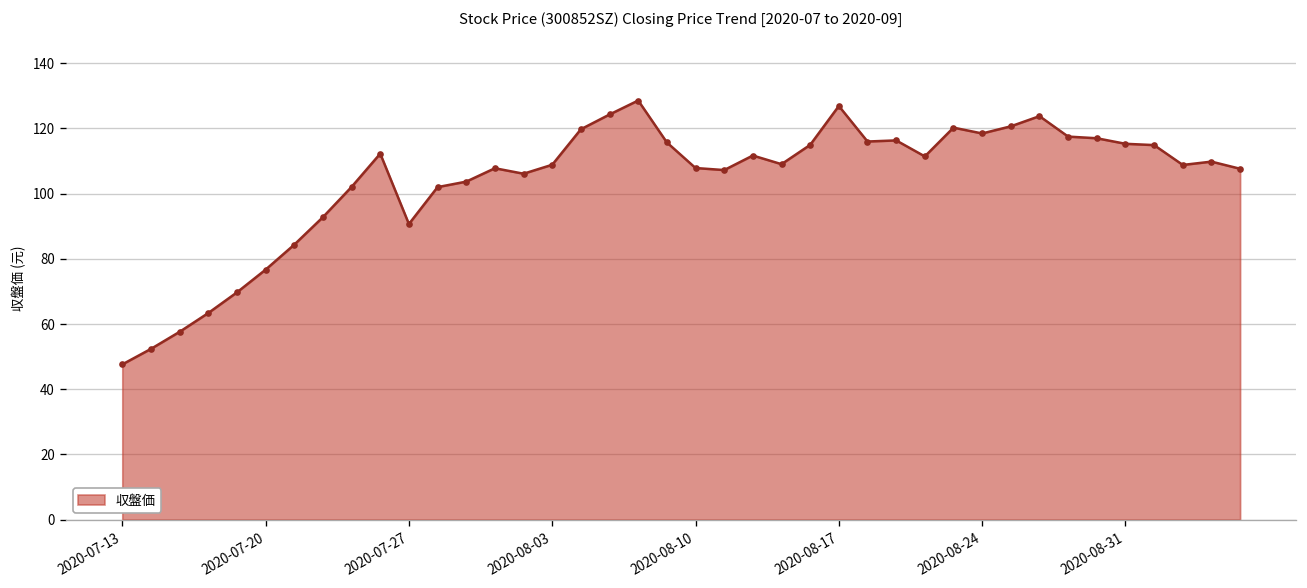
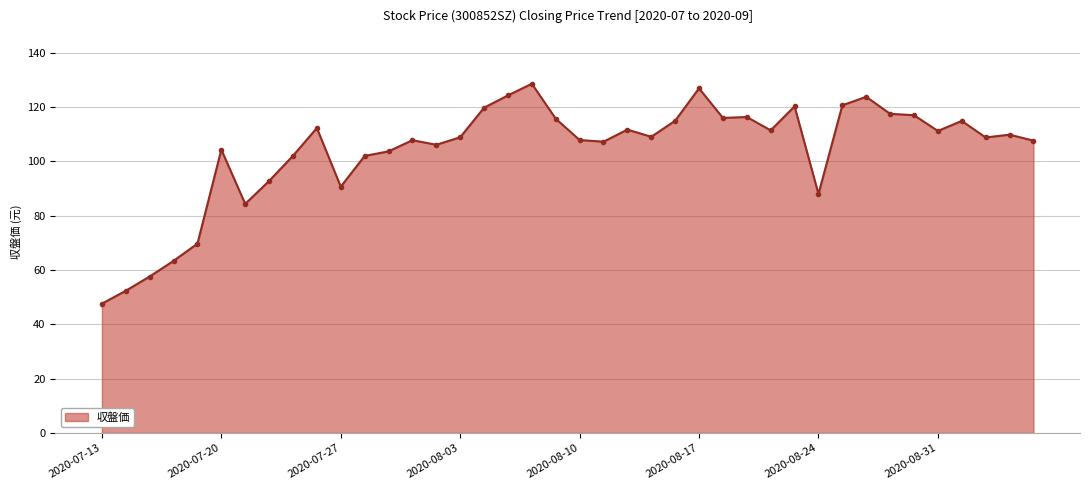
2020-07-20: 77 -> 104
2020-08-24: 118 -> 88
2020-08-31: 115 -> 111
